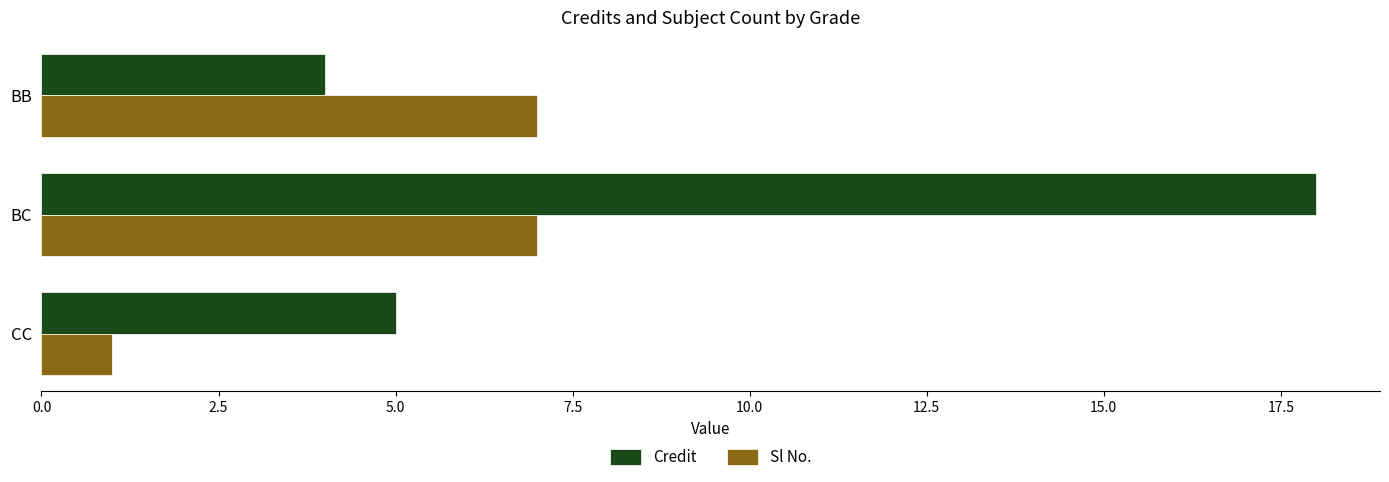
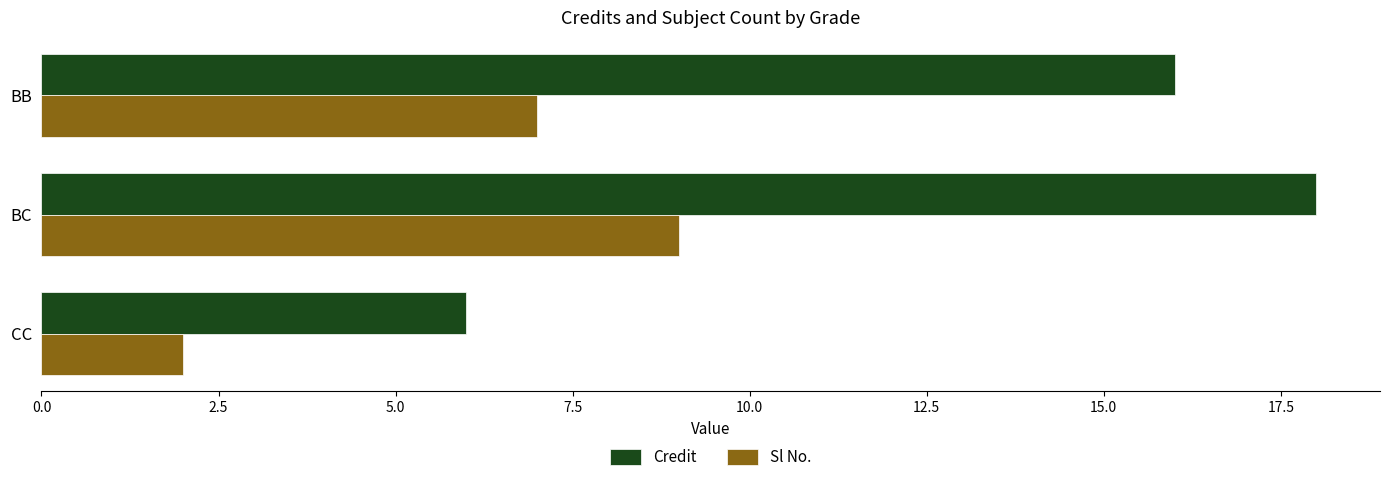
Credit, BB: 4 -> 16
Sl No., BC: 7 -> 9
Credit, CC: 5 -> 6
Sl No., CC: 1 -> 2
